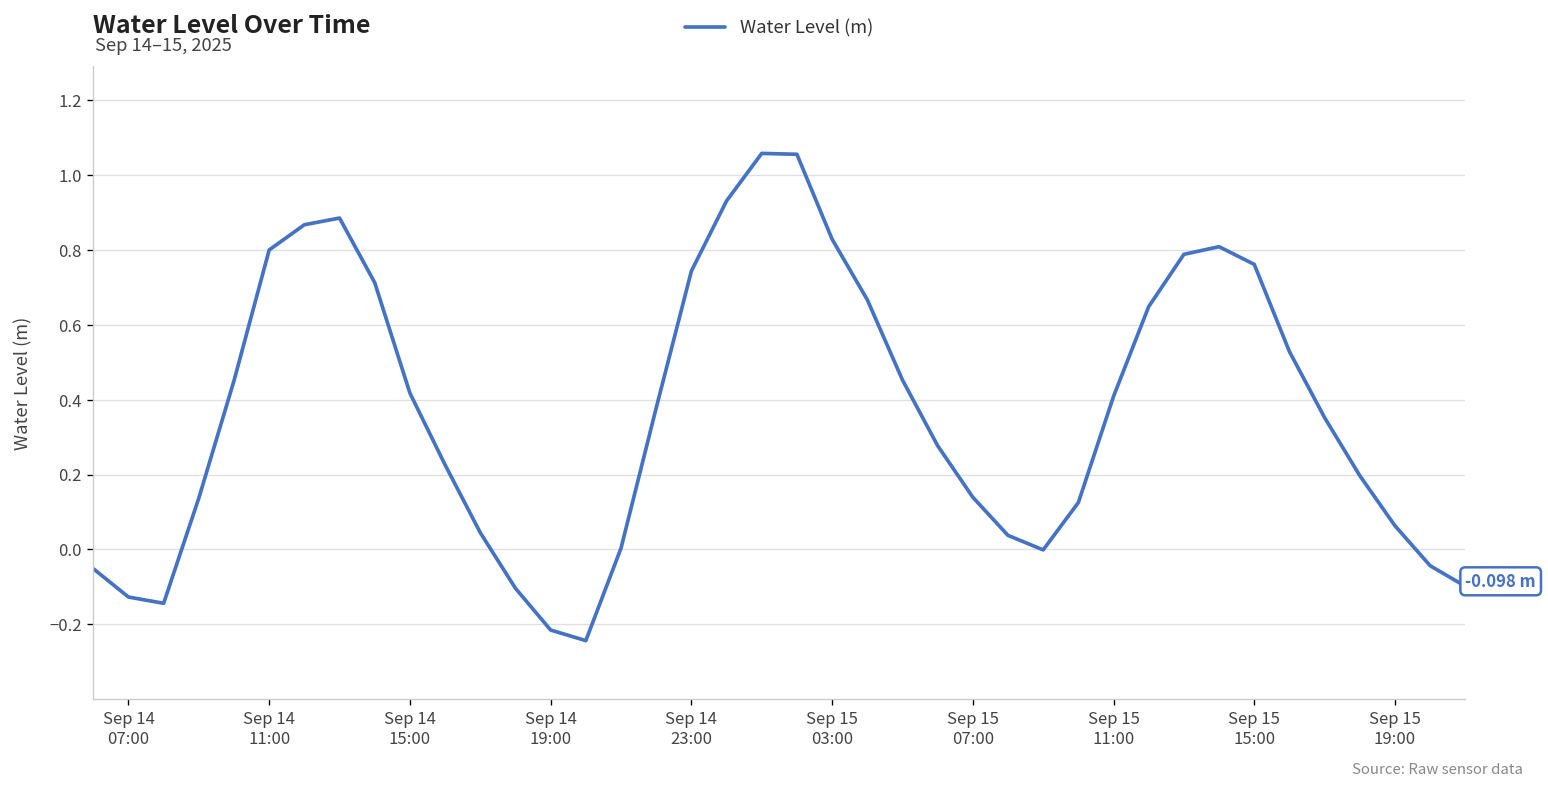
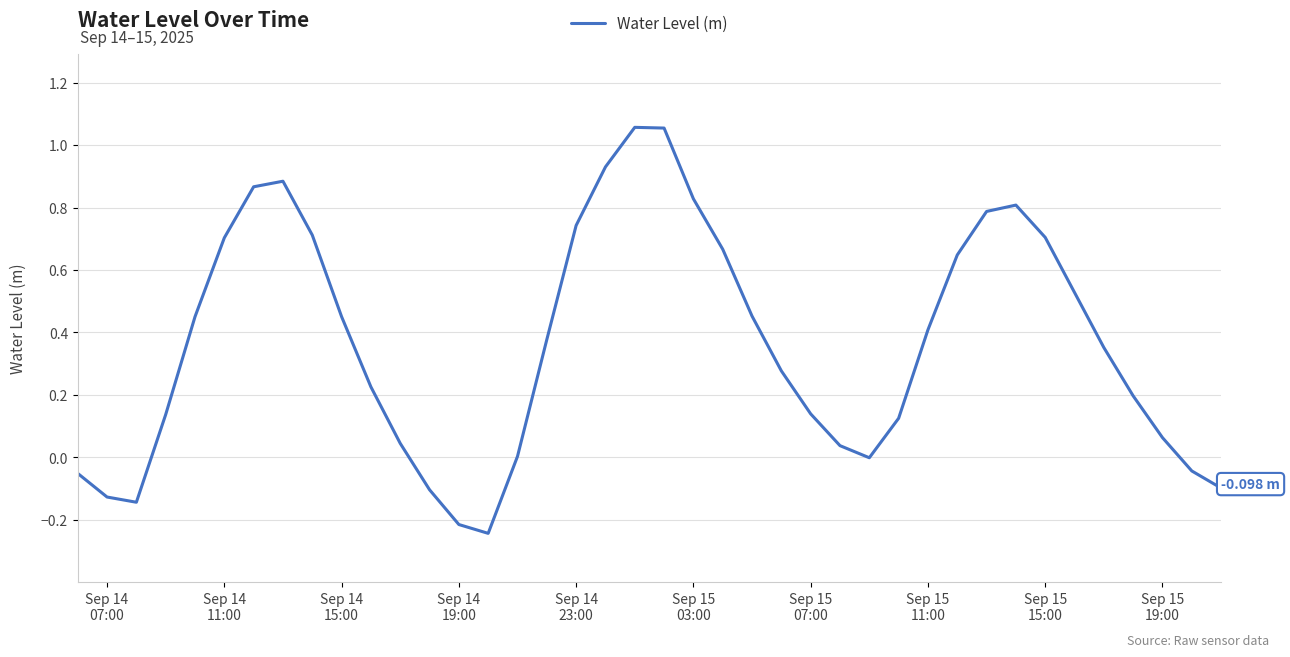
Sep 14 11:00: 0.80 -> 0.70
Sep 14 15:00: 0.42 -> 0.45
Sep 15 15:00: 0.76 -> 0.70
